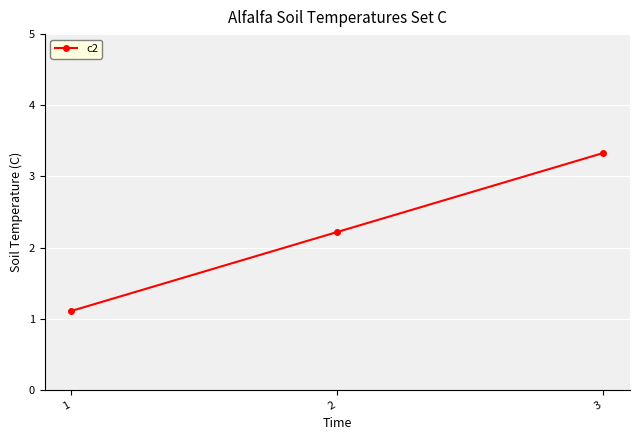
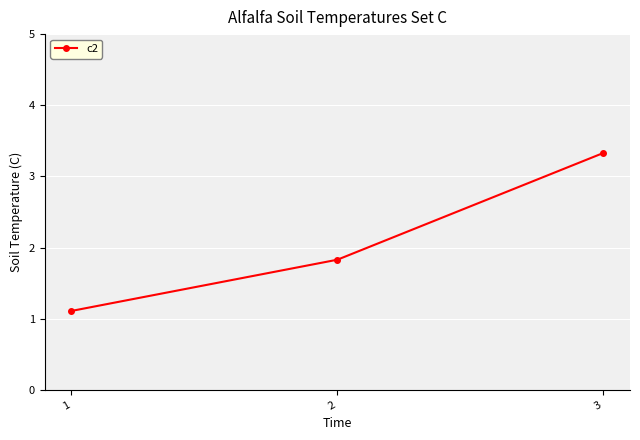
2: 2.2 -> 1.8
